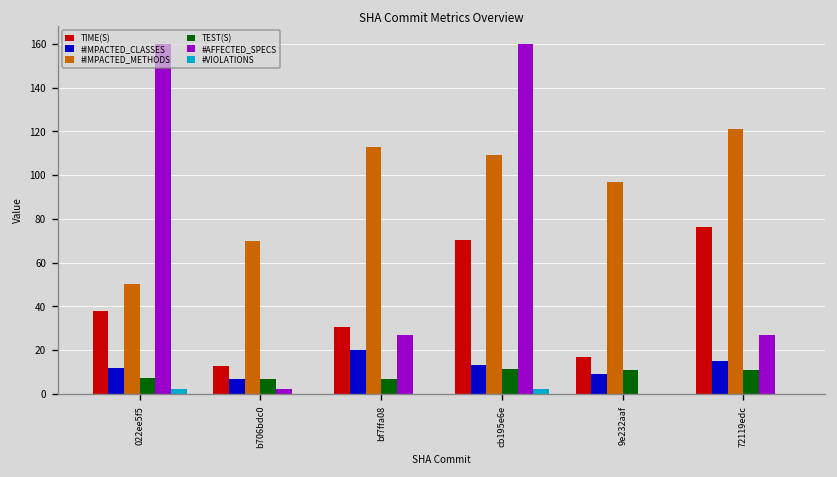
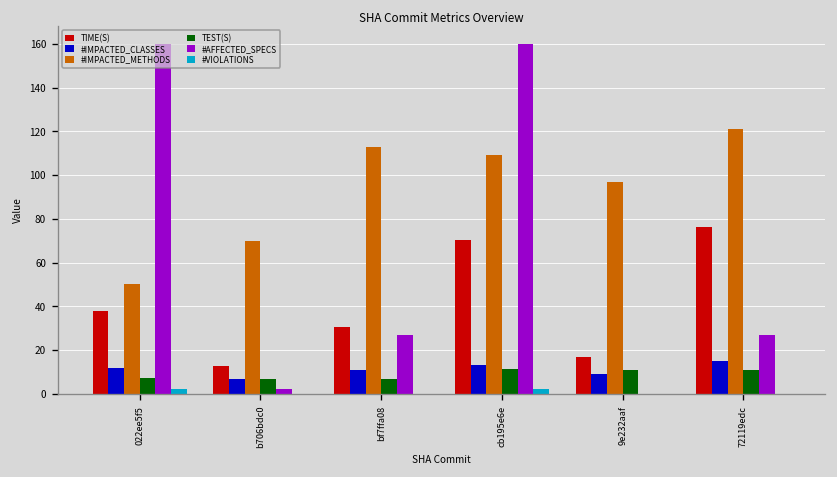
#IMPACTED_CLASSES, bf7ffa08: 20 -> 11
